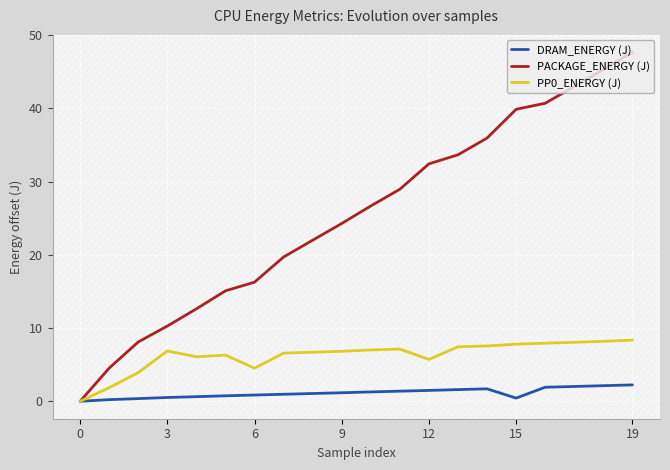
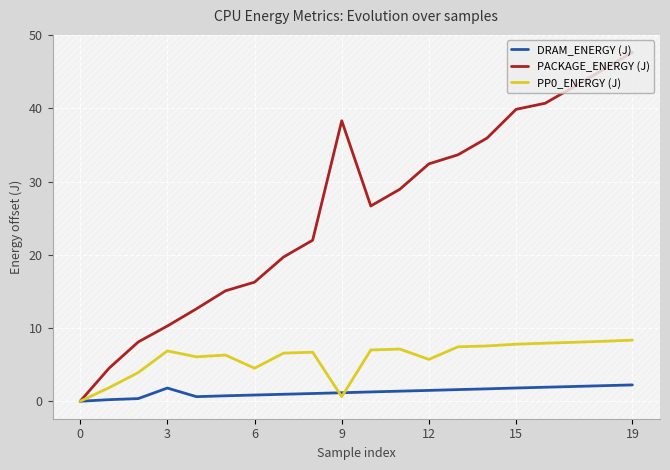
DRAM_ENERGY (J), 3: 1 -> 2
PACKAGE_ENERGY (J), 9: 24 -> 38
PP0_ENERGY (J), 9: 7 -> 1
DRAM_ENERGY (J), 15: 0 -> 2
